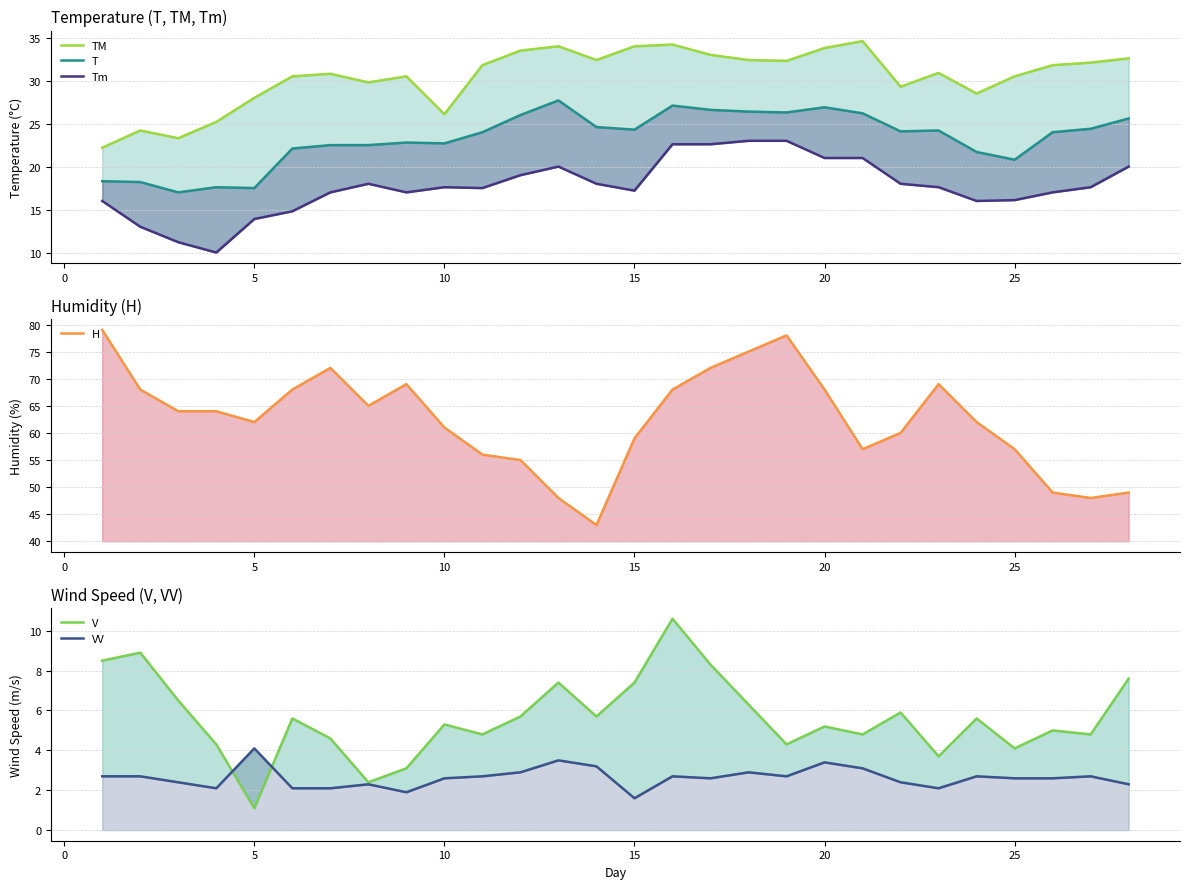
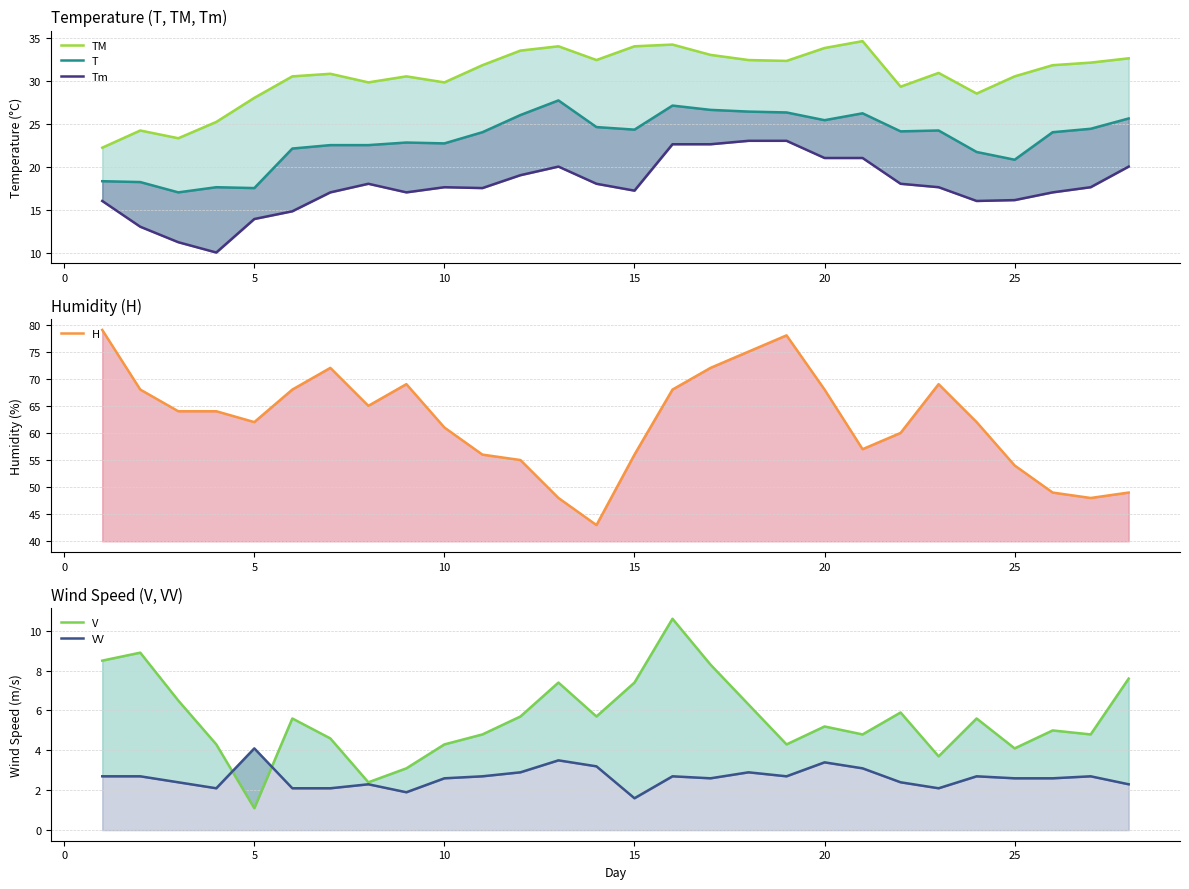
Temperature (T, TM, Tm), TM, 10: 26 -> 30
Temperature (T, TM, Tm), T, 20: 27 -> 25
Humidity (H), 15: 59 -> 56
Humidity (H), 25: 57 -> 54
Wind Speed (V, VV), V, 10: 5.3 -> 4.3
